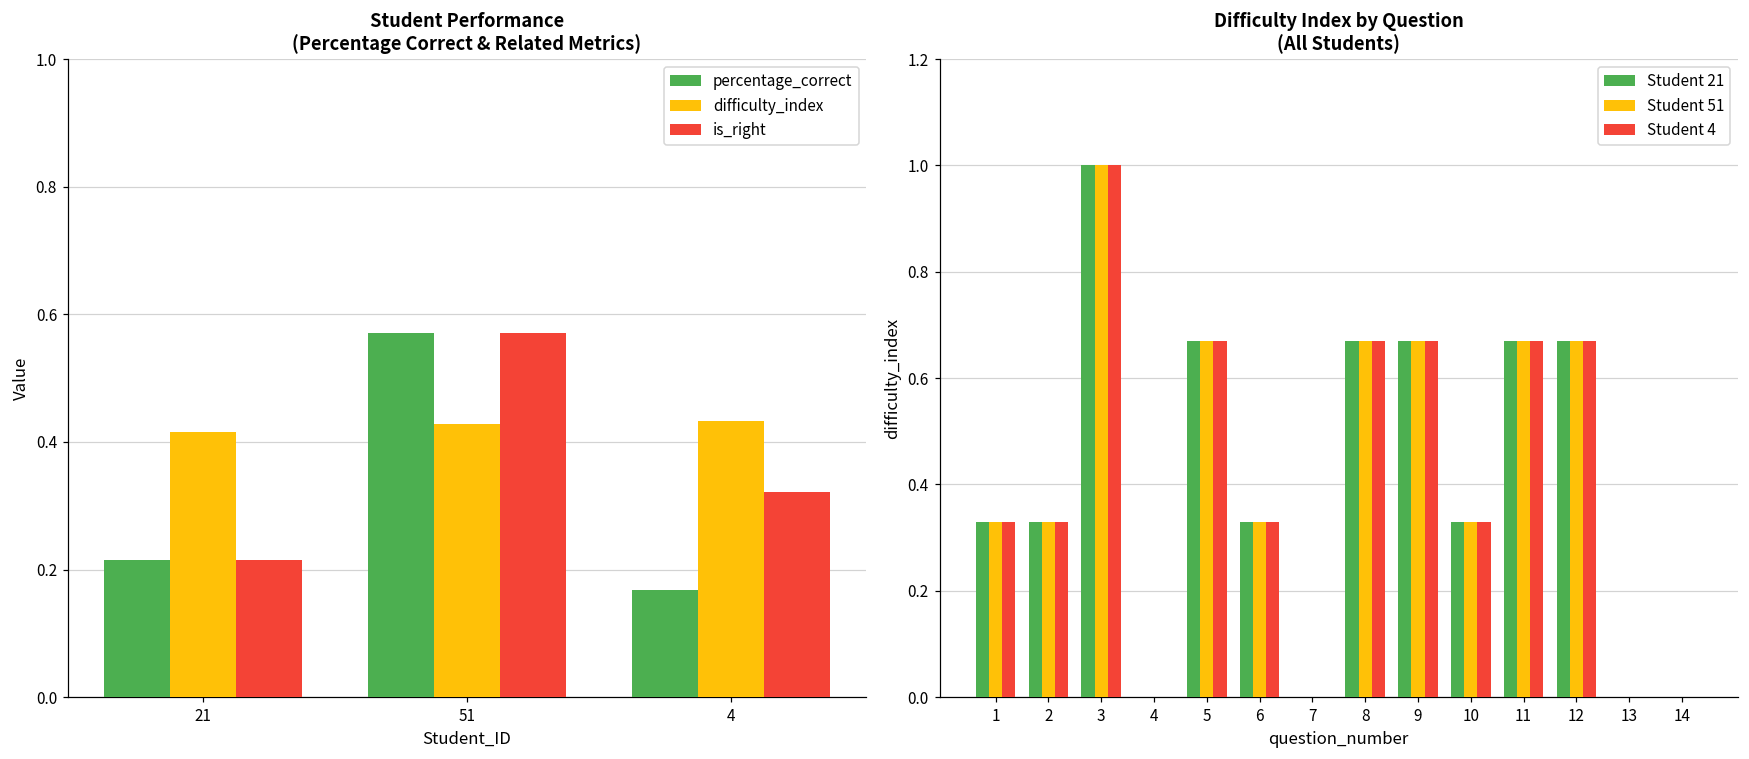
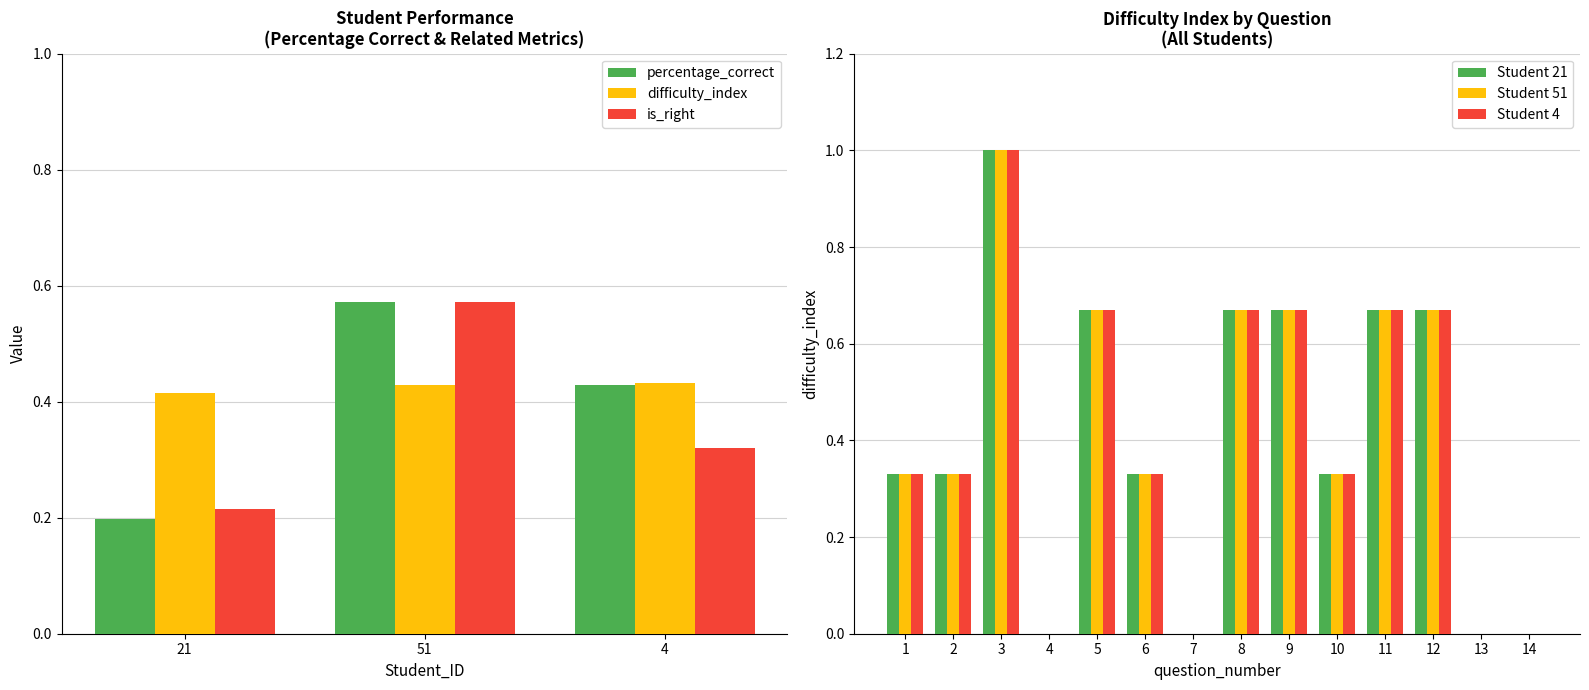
Student Performance (Percentage Correct & Related Metrics), percentage_correct, 21: 0.21 -> 0.20
Student Performance (Percentage Correct & Related Metrics), percentage_correct, 4: 0.17 -> 0.43
